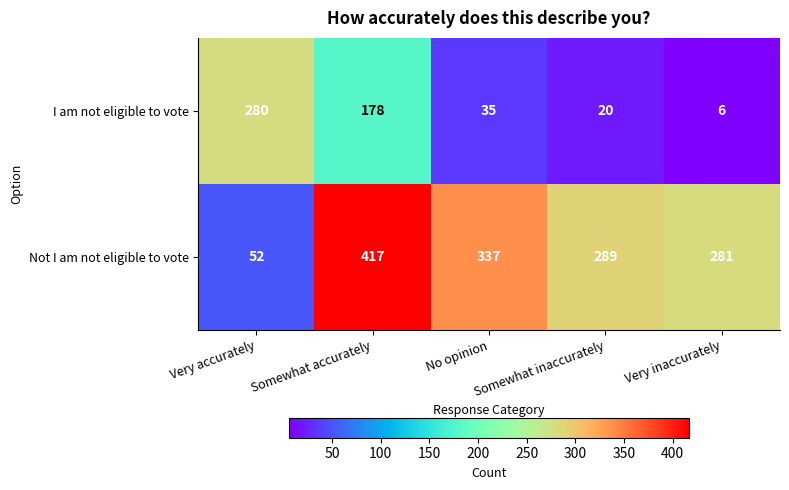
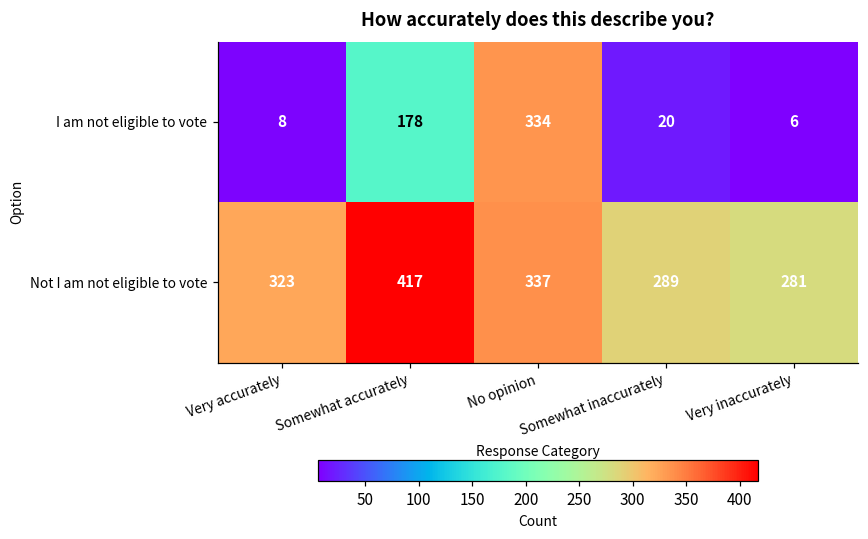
I am not eligible to vote, Very accurately: 280 -> 8
I am not eligible to vote, No opinion: 35 -> 334
Not I am not eligible to vote, Very accurately: 52 -> 323
